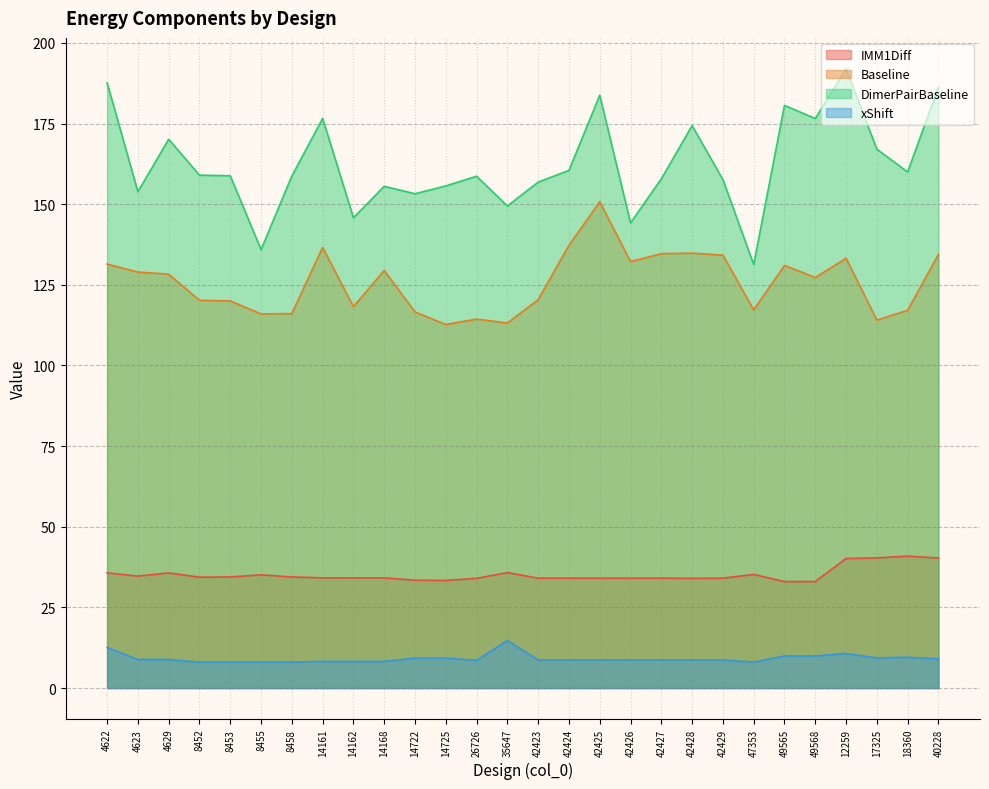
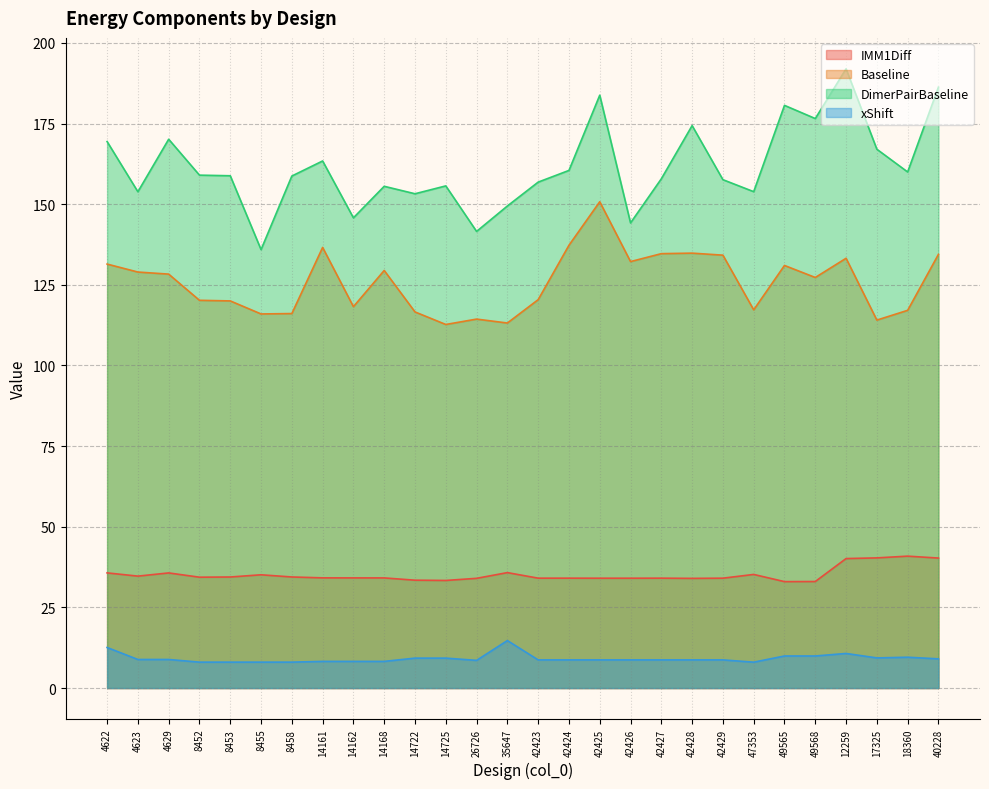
DimerPairBaseline, 4622: 188 -> 169
DimerPairBaseline, 14161: 177 -> 163
DimerPairBaseline, 26726: 159 -> 142
DimerPairBaseline, 47353: 131 -> 154
